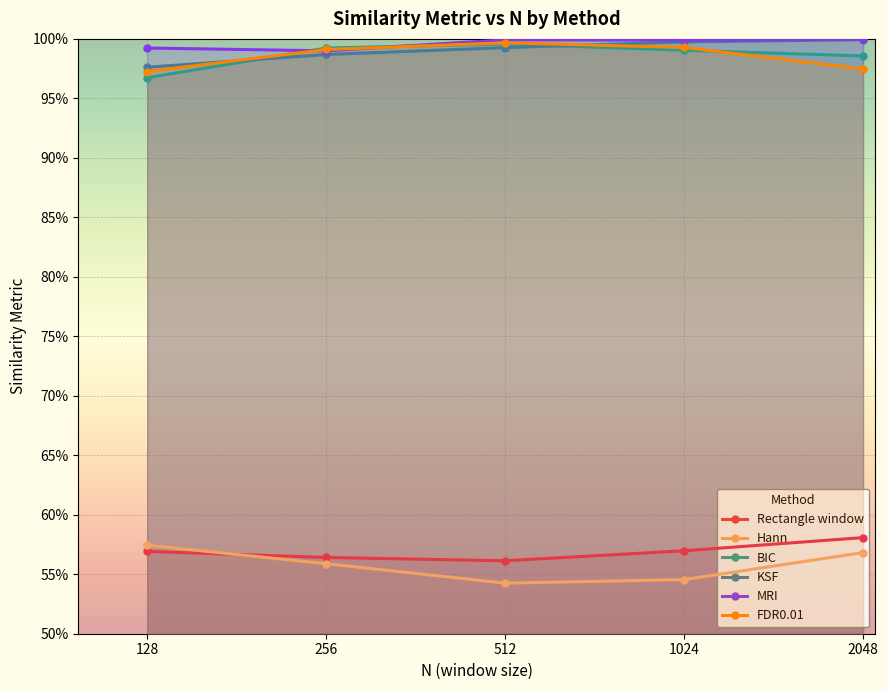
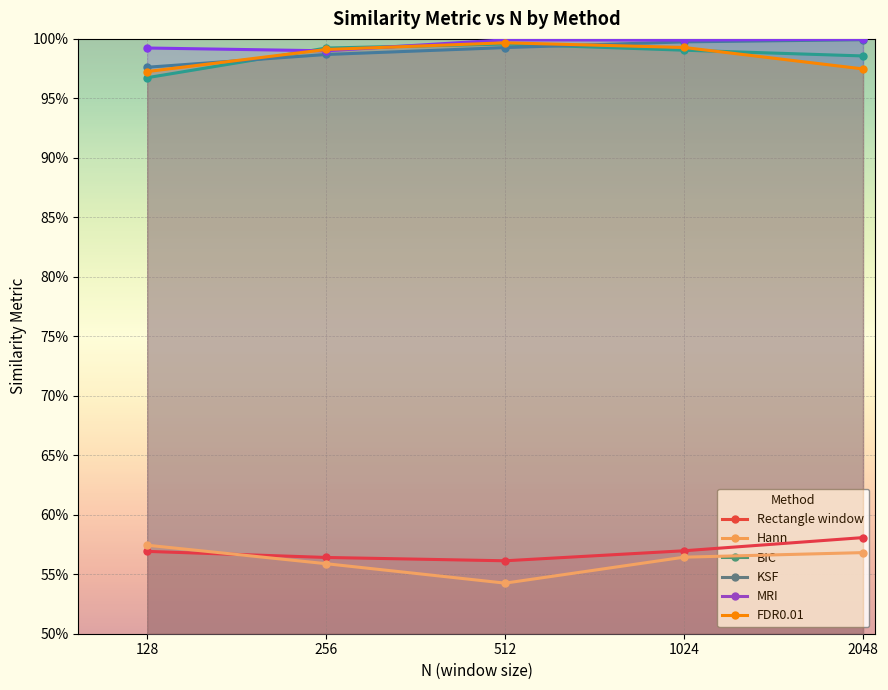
Hann, 1024: 54.6% -> 56.4%
